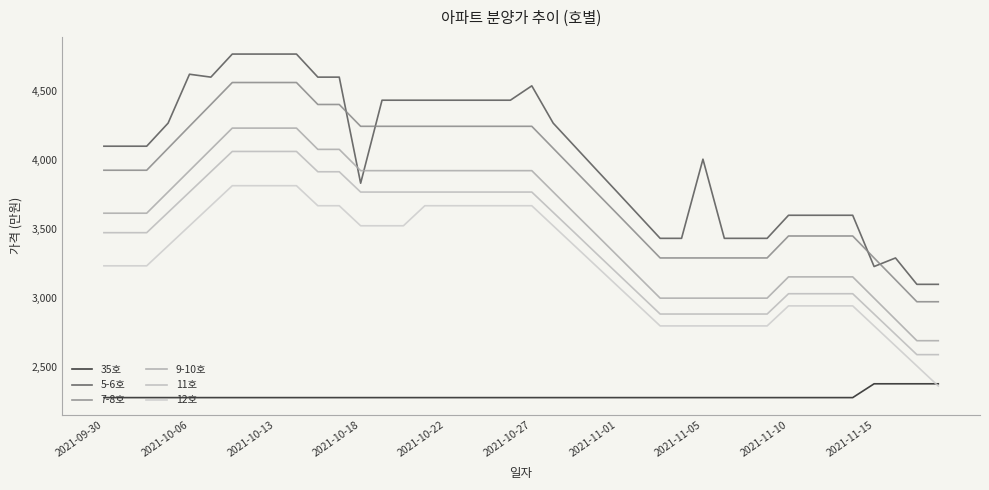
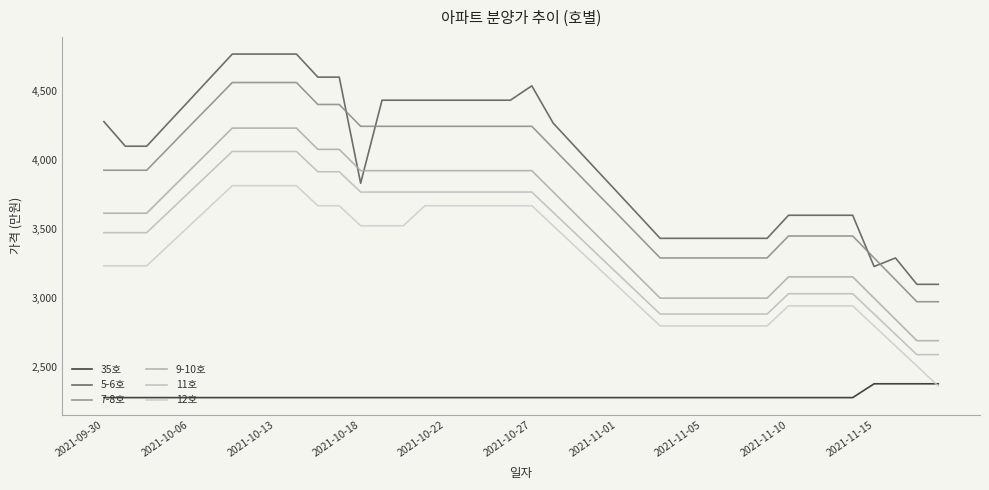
5-6호, 2021-09-30: 4,100 -> 4,280
5-6호, 2021-10-06: 4,620 -> 4,430
5-6호, 2021-11-05: 4,010 -> 3,430
